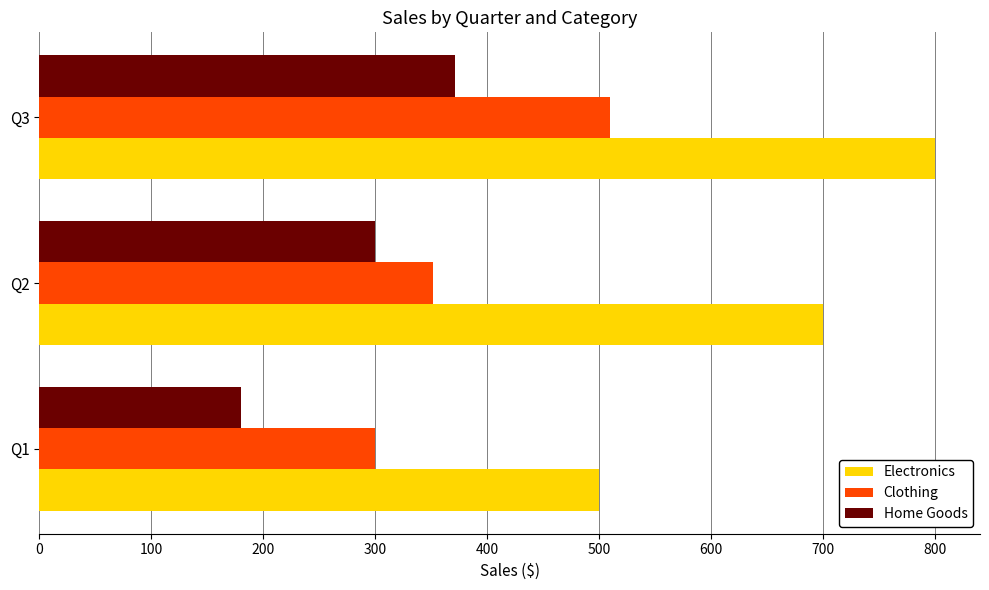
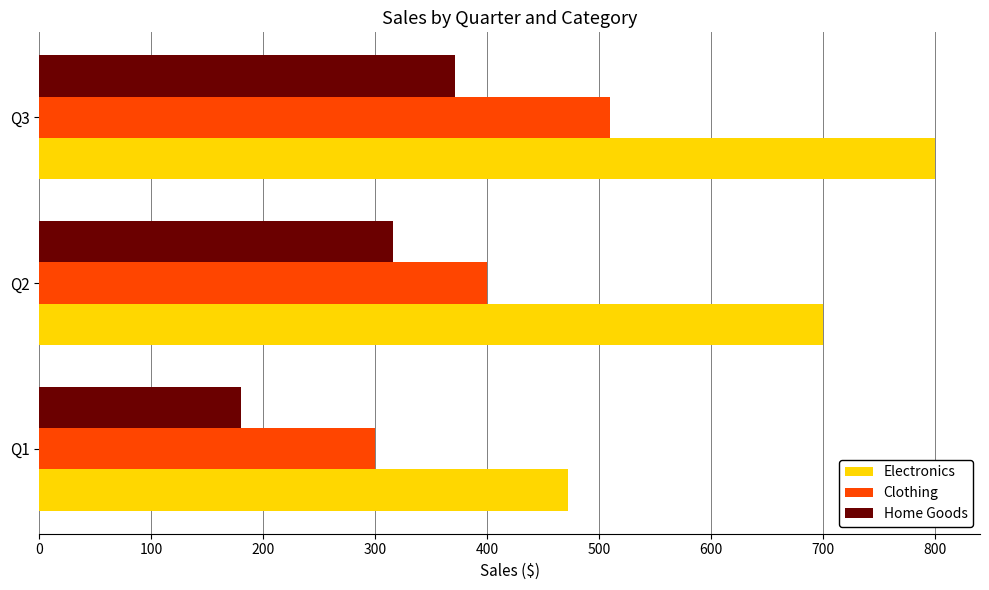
Home Goods, Q2: 300 -> 315
Clothing, Q2: 352 -> 400
Electronics, Q1: 500 -> 472
